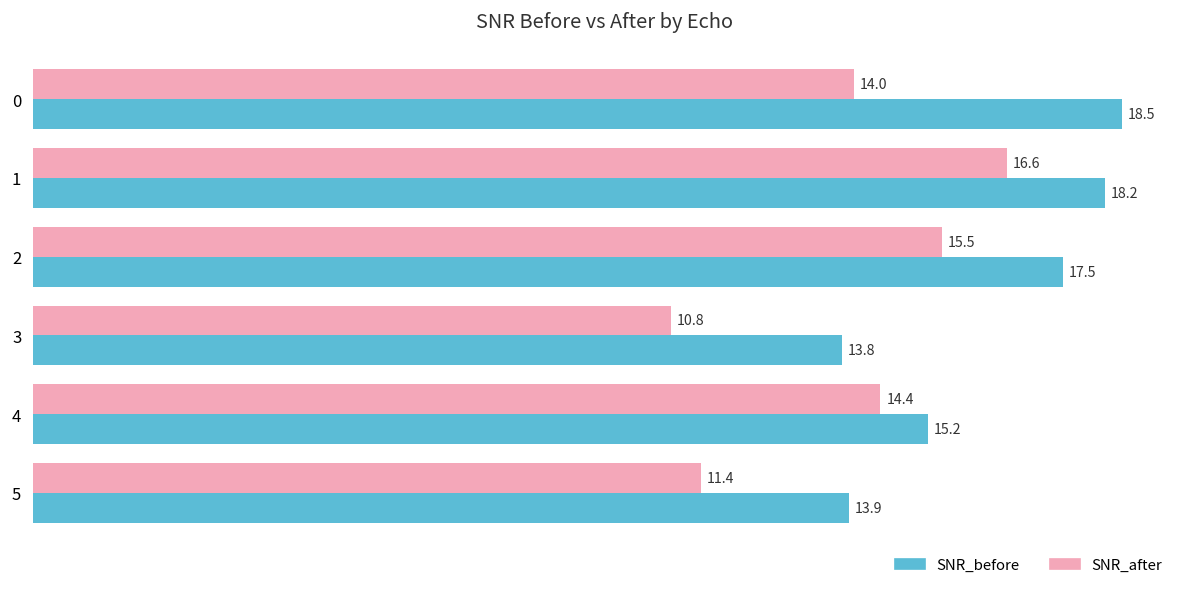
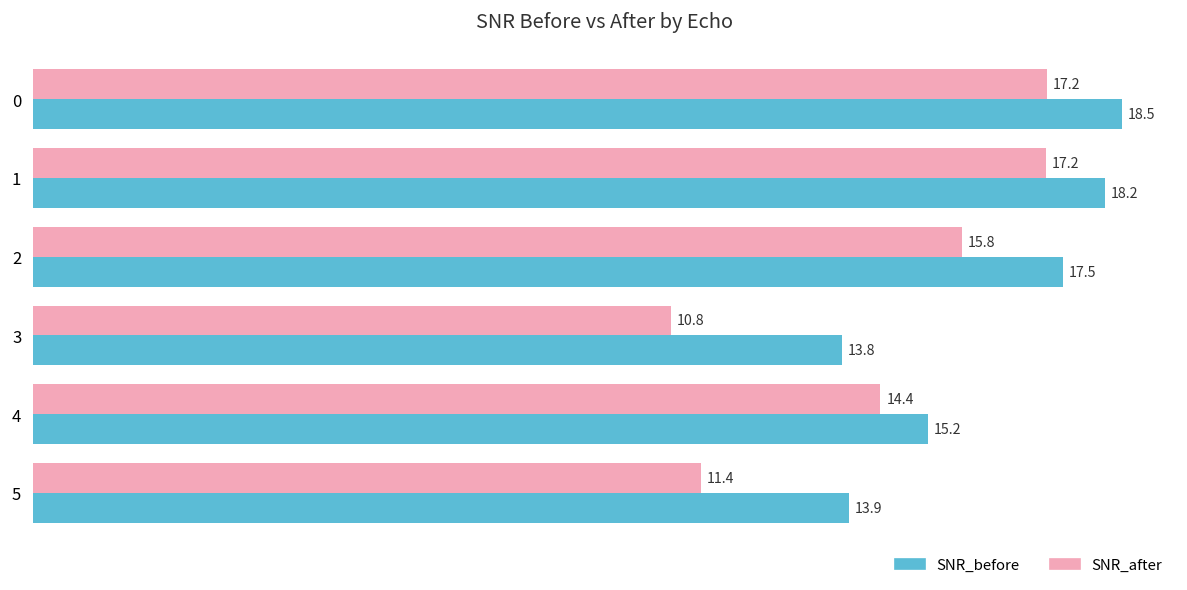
SNR_after, 0: 14.0 -> 17.2
SNR_after, 1: 16.6 -> 17.2
SNR_after, 2: 15.5 -> 15.8
